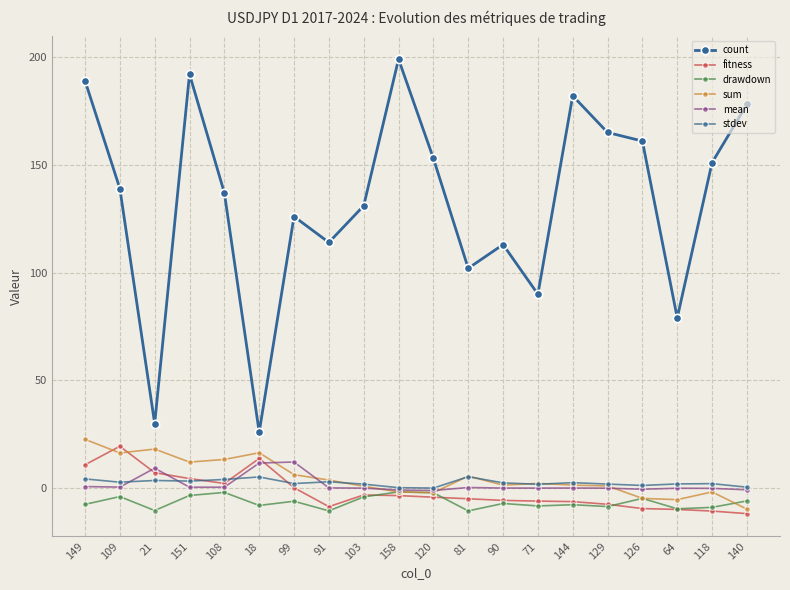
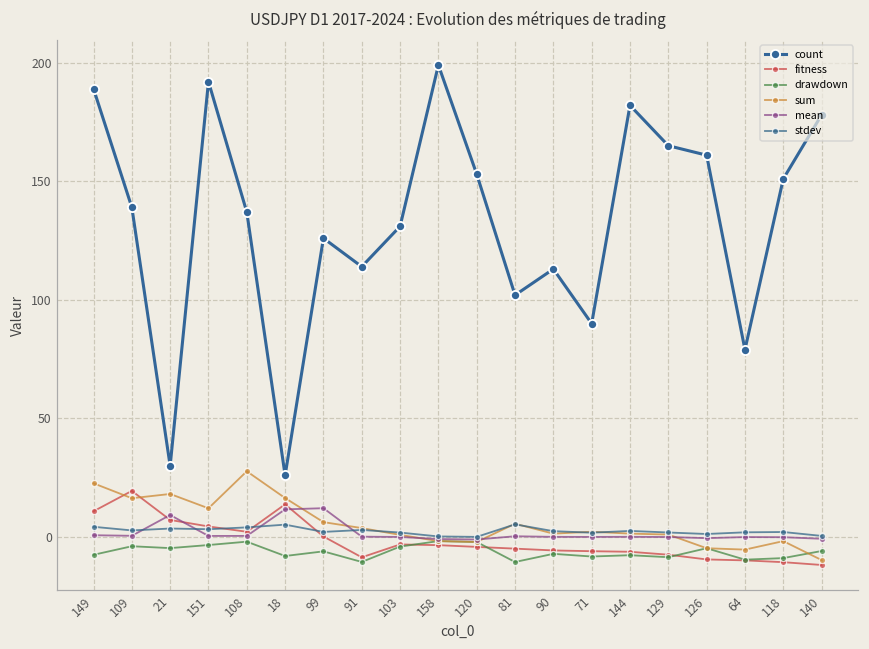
drawdown, 21: -10 -> -5
sum, 108: 13 -> 28
